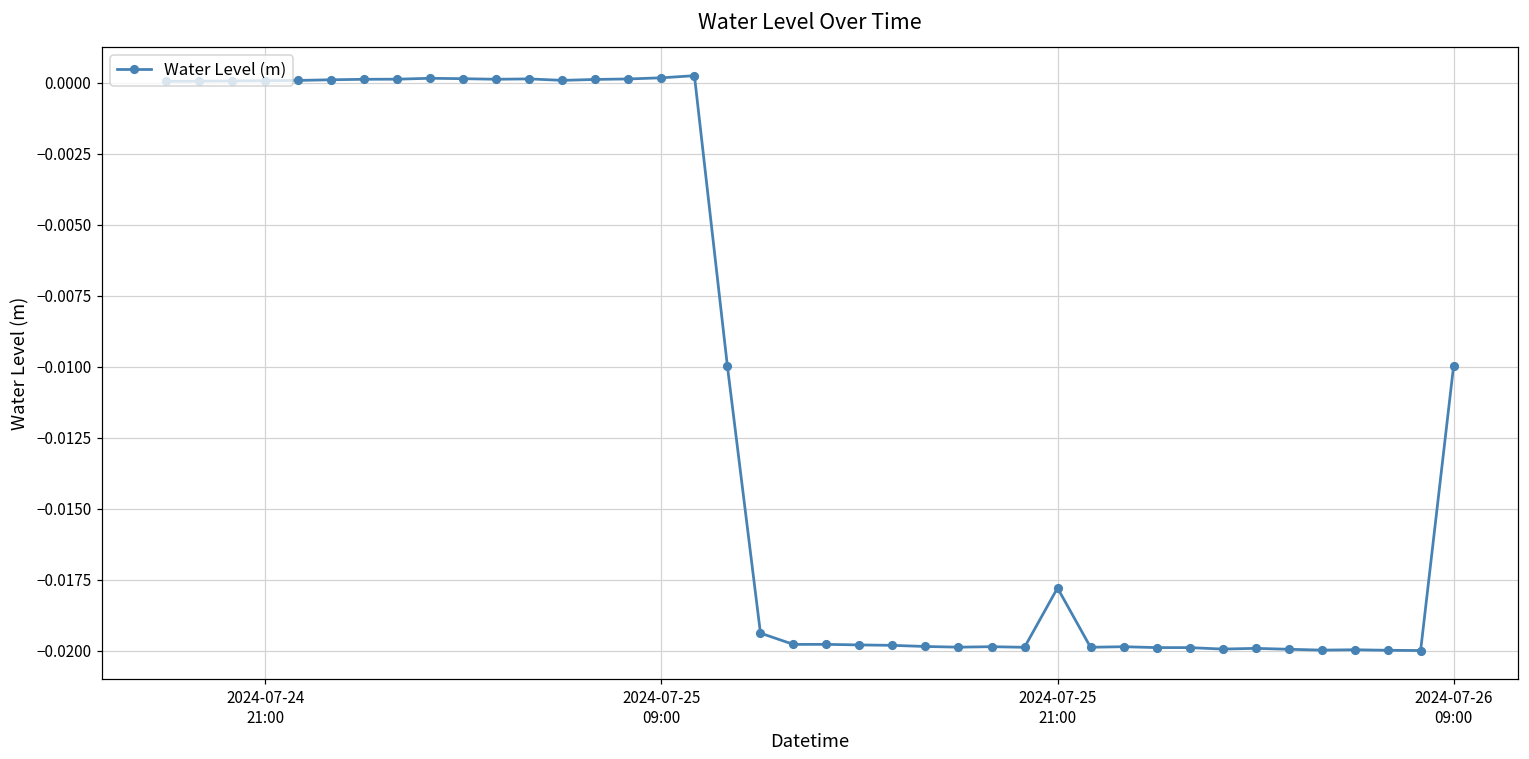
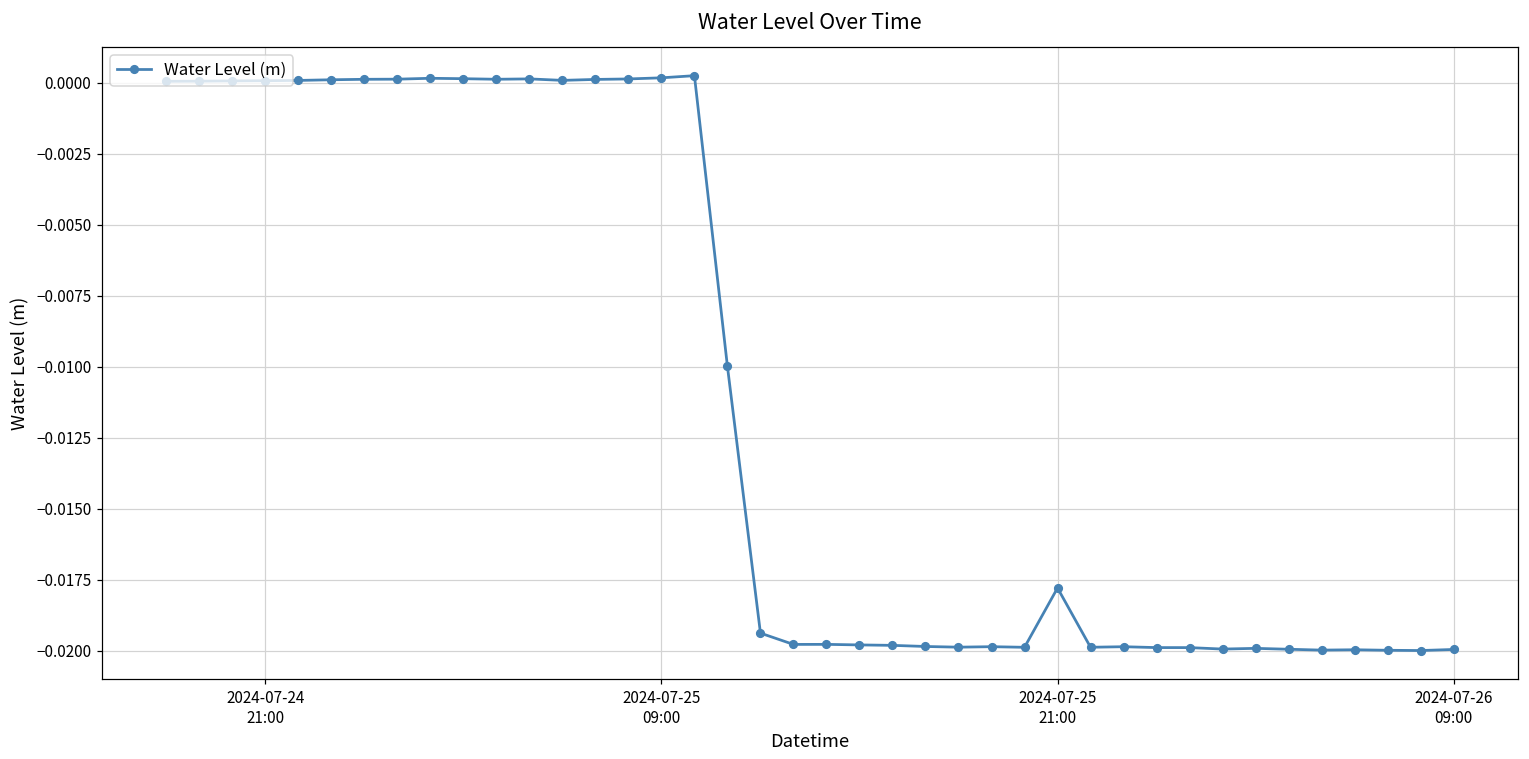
2024-07-26 09:00: -0.0100 -> -0.0200
